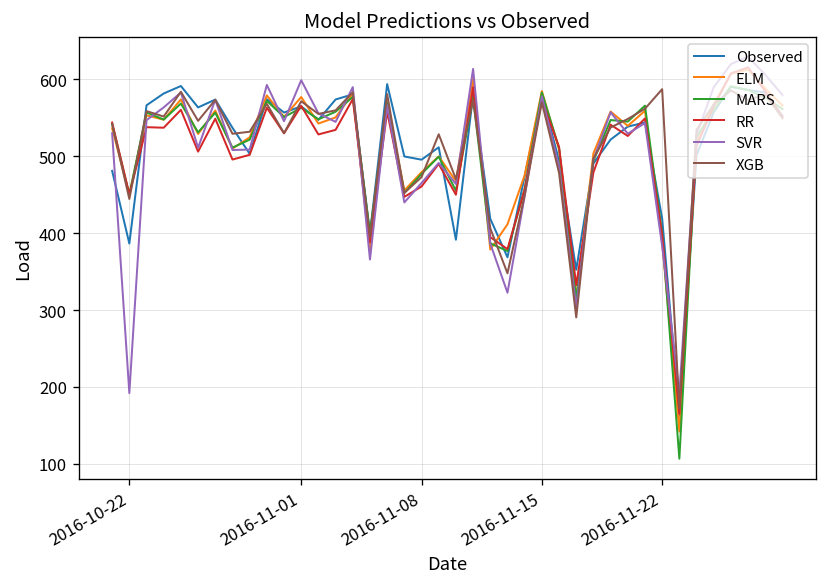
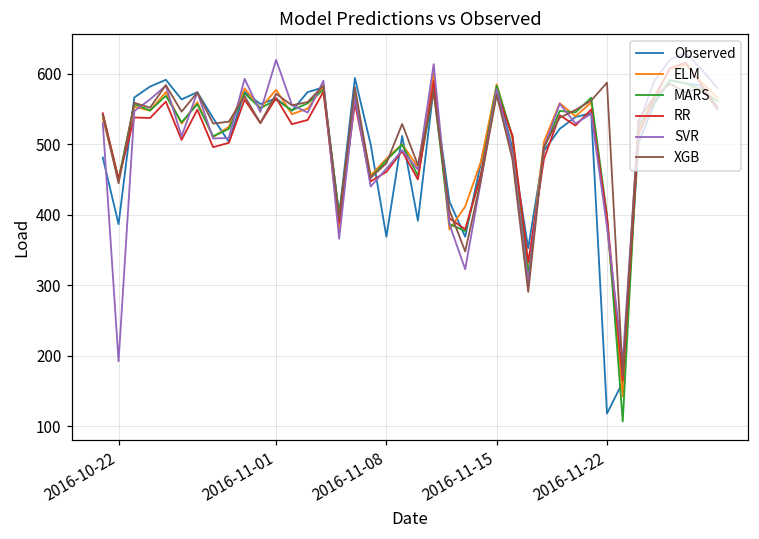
SVR, 2016-11-01: 600 -> 620
Observed, 2016-11-08: 500 -> 370
Observed, 2016-11-22: 420 -> 120
